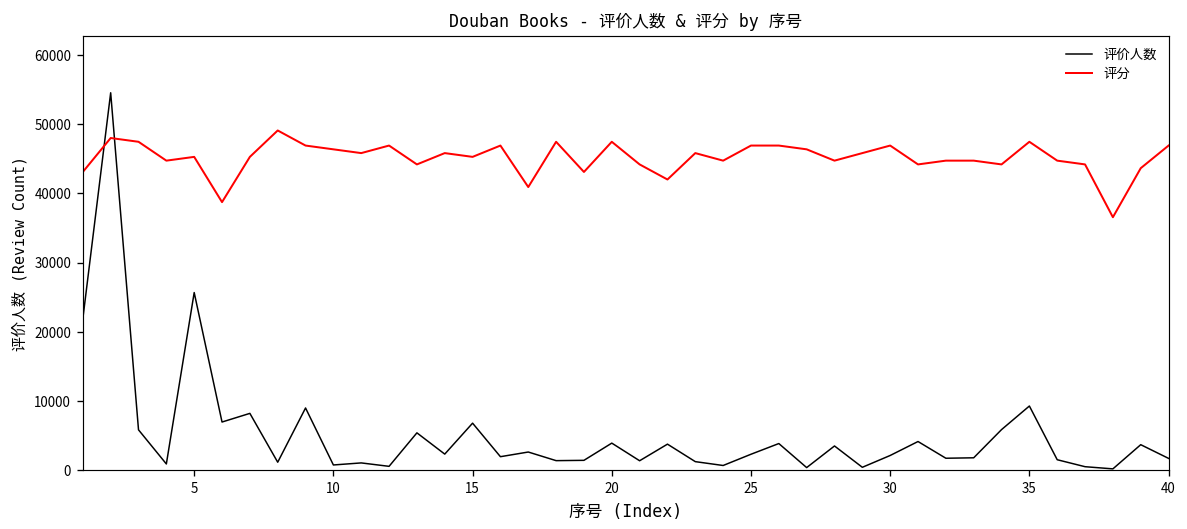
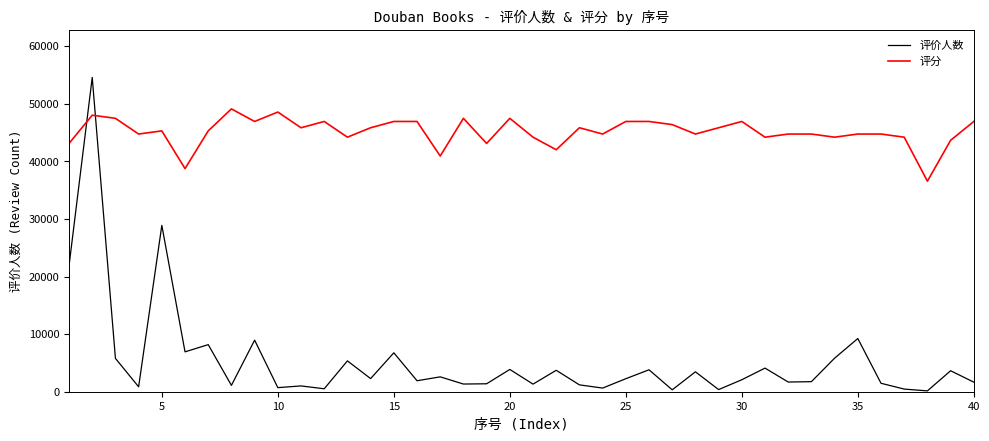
评价人数, 5: 26000 -> 29000
评分, 10: 46000 -> 49000
评分, 15: 45000 -> 47000
评分, 35: 47000 -> 45000
